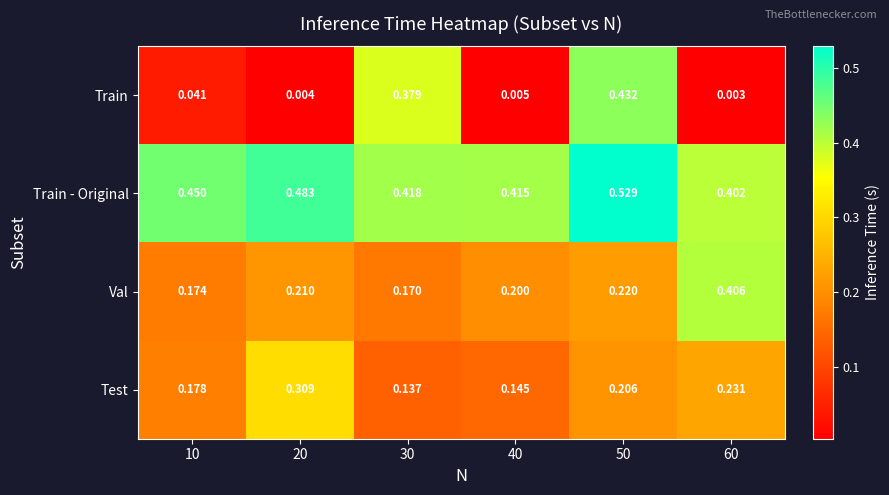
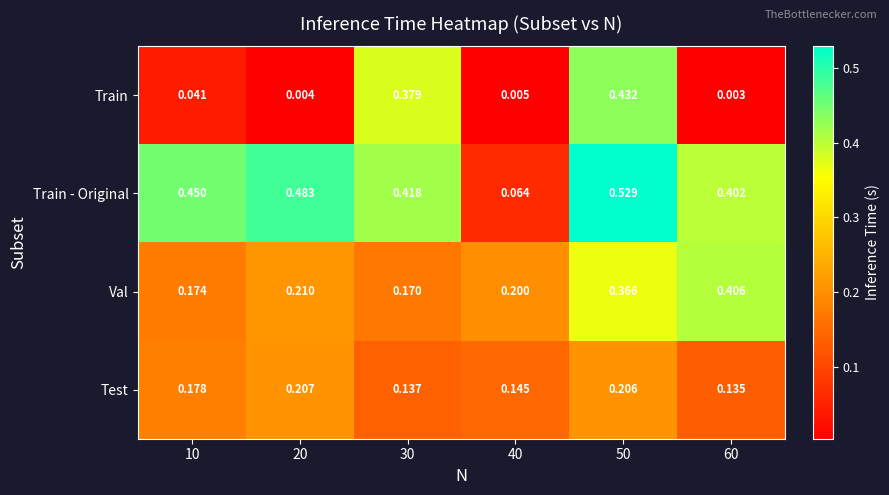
Train - Original, 40: 0.415 -> 0.064
Val, 50: 0.220 -> 0.366
Test, 20: 0.309 -> 0.207
Test, 60: 0.231 -> 0.135
